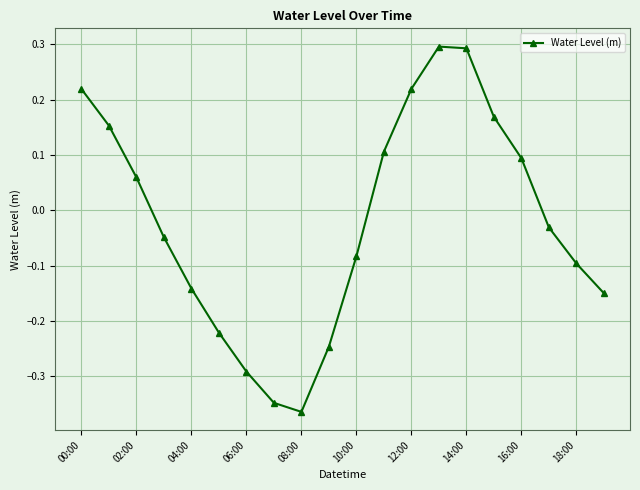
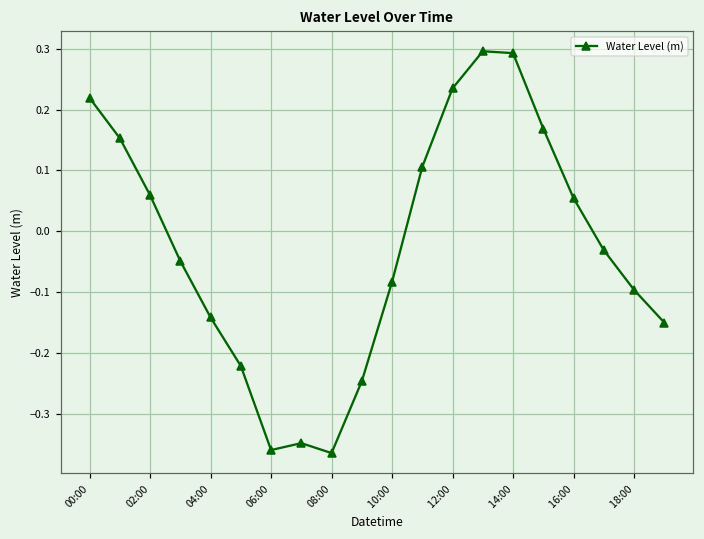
06:00: -0.29 -> -0.36
12:00: 0.22 -> 0.23
16:00: 0.09 -> 0.05
